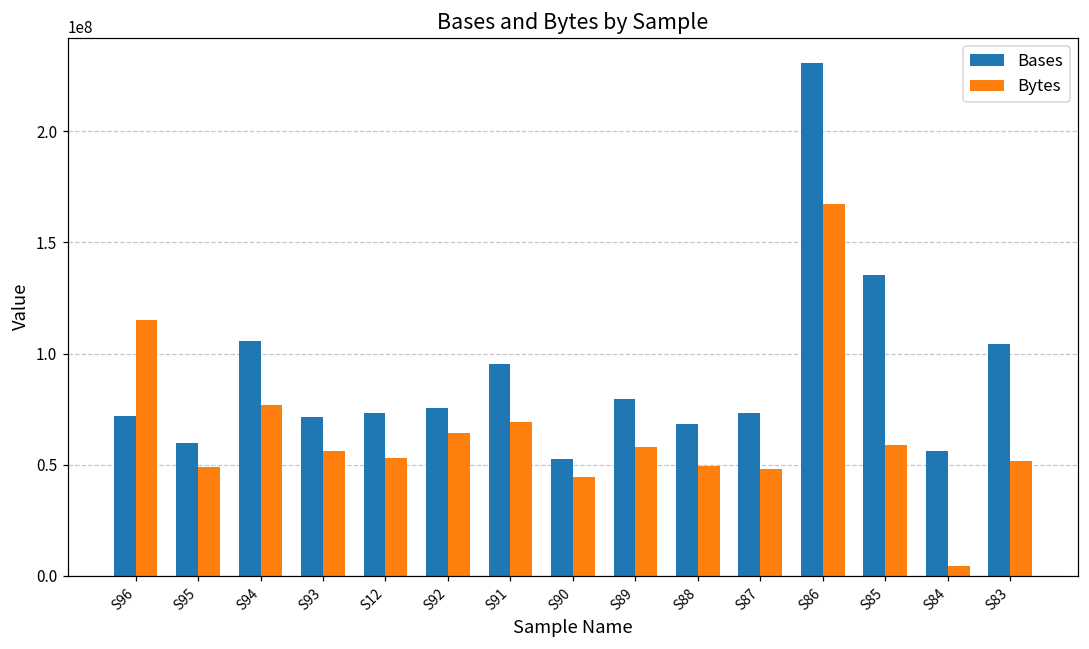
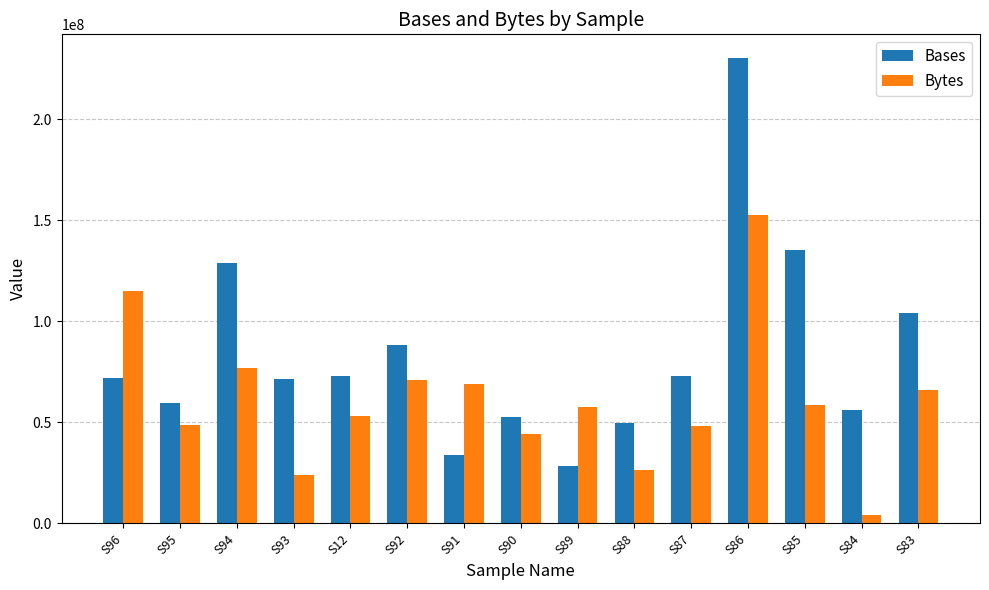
Bases, S94: 105000000 -> 129000000
Bytes, S93: 56000000 -> 24000000
Bases, S92: 75000000 -> 88000000
Bytes, S92: 64000000 -> 71000000
Bases, S91: 95000000 -> 34000000
Bases, S89: 79000000 -> 29000000
Bases, S88: 68000000 -> 50000000
Bytes, S88: 50000000 -> 26000000
Bytes, S86: 167000000 -> 153000000
Bytes, S83: 51000000 -> 66000000
